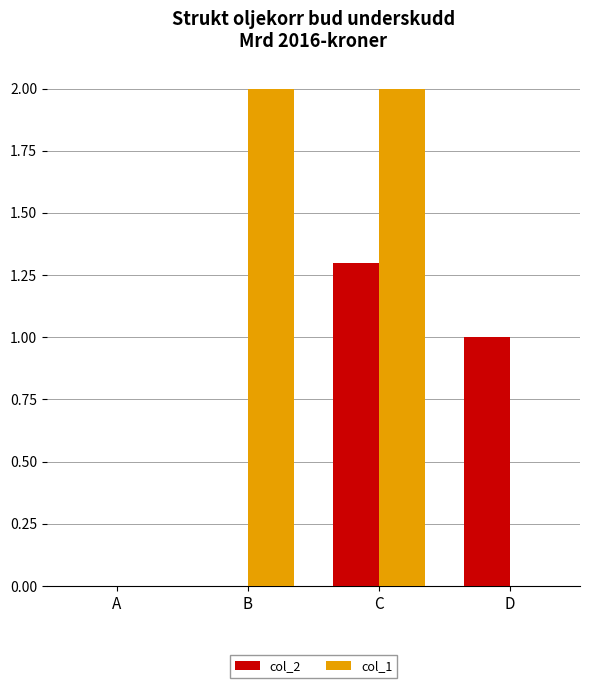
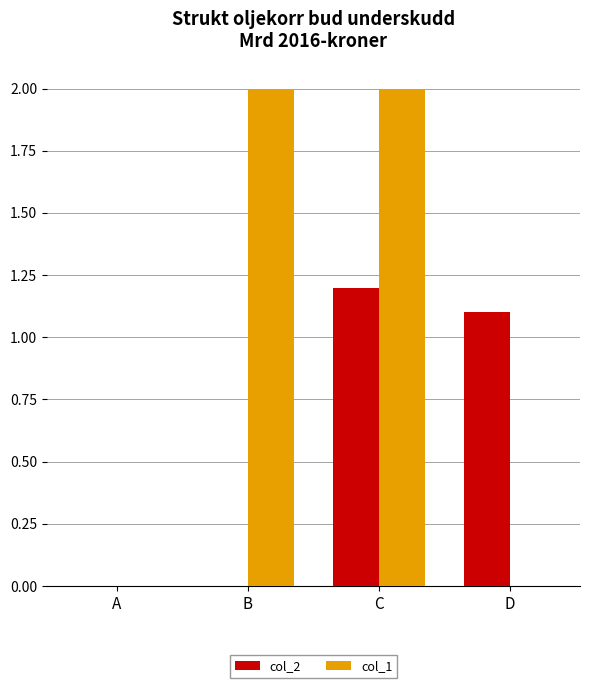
col_2, C: 1.3 -> 1.2
col_2, D: 1.0 -> 1.1
